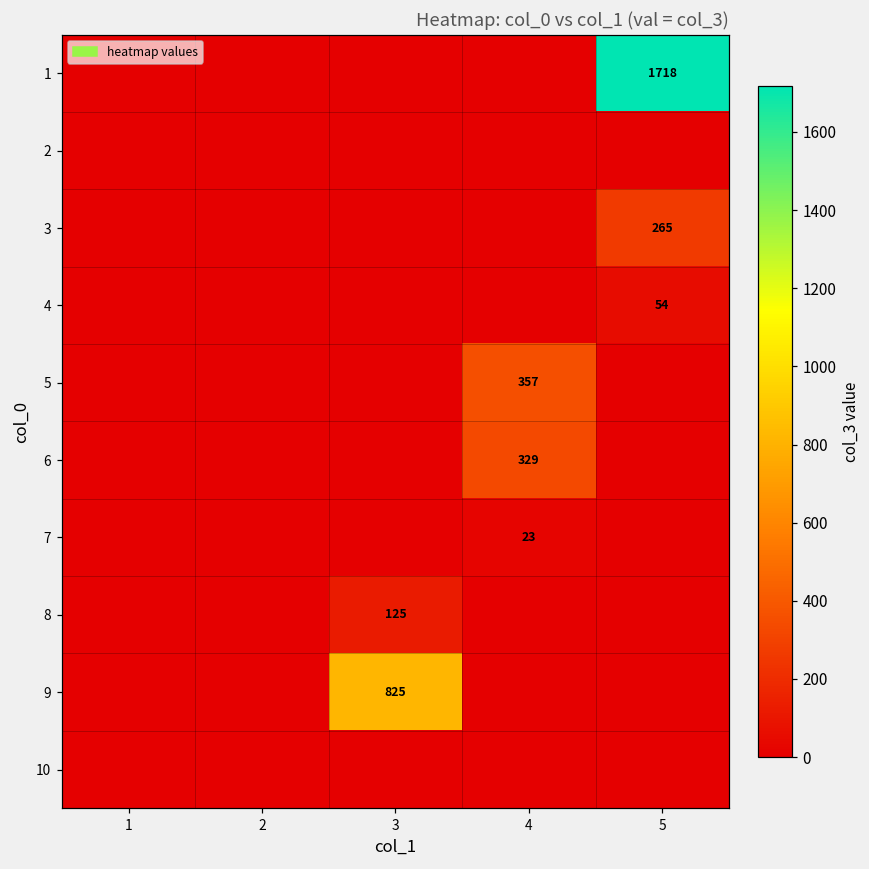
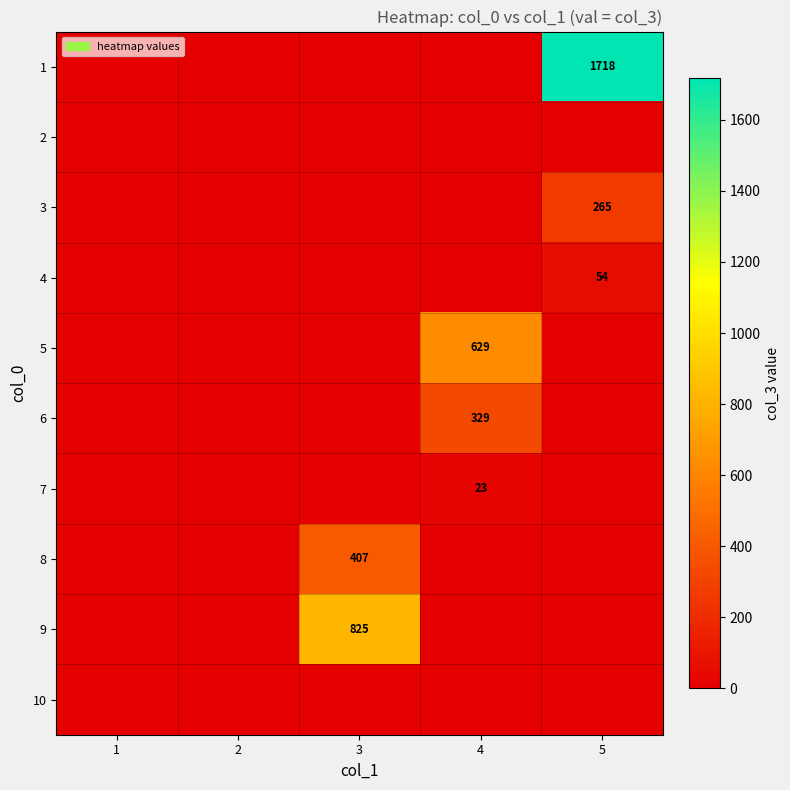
5, 4: 357 -> 629
8, 3: 125 -> 407
